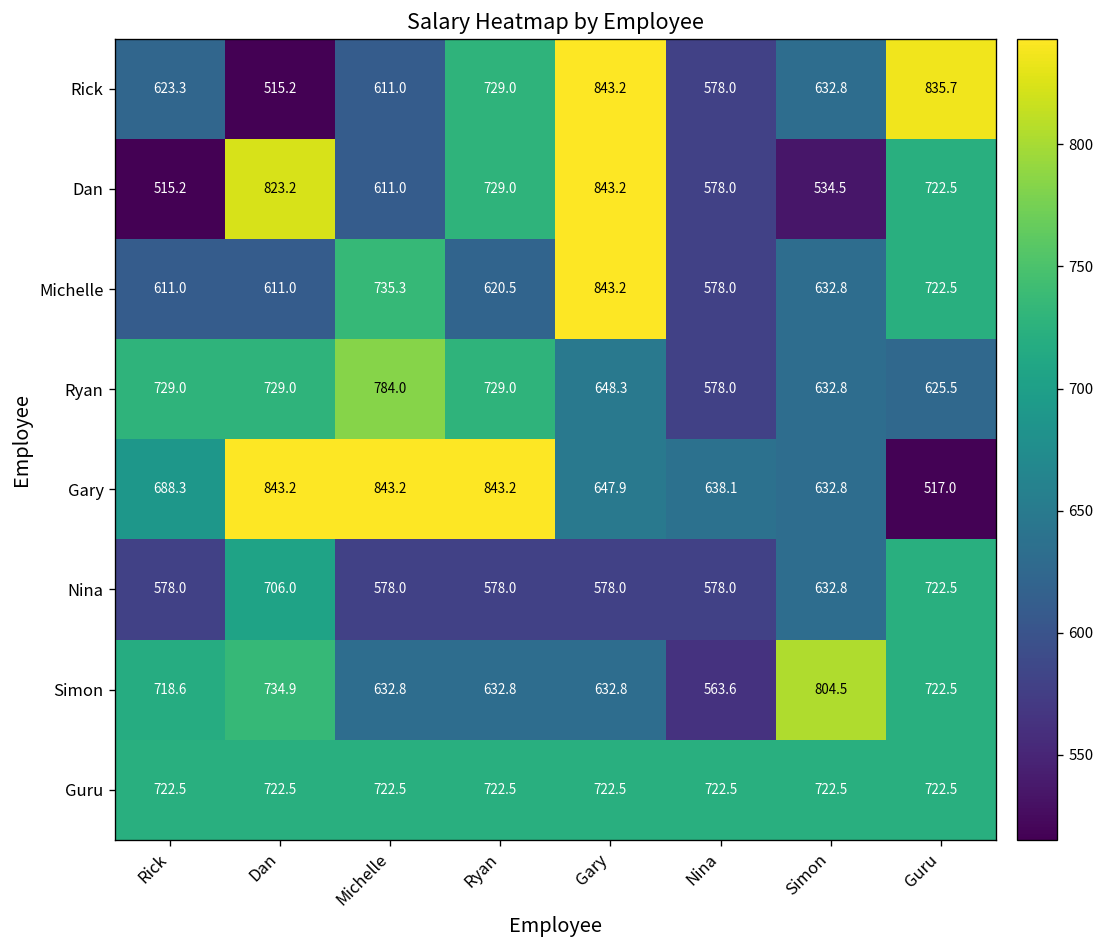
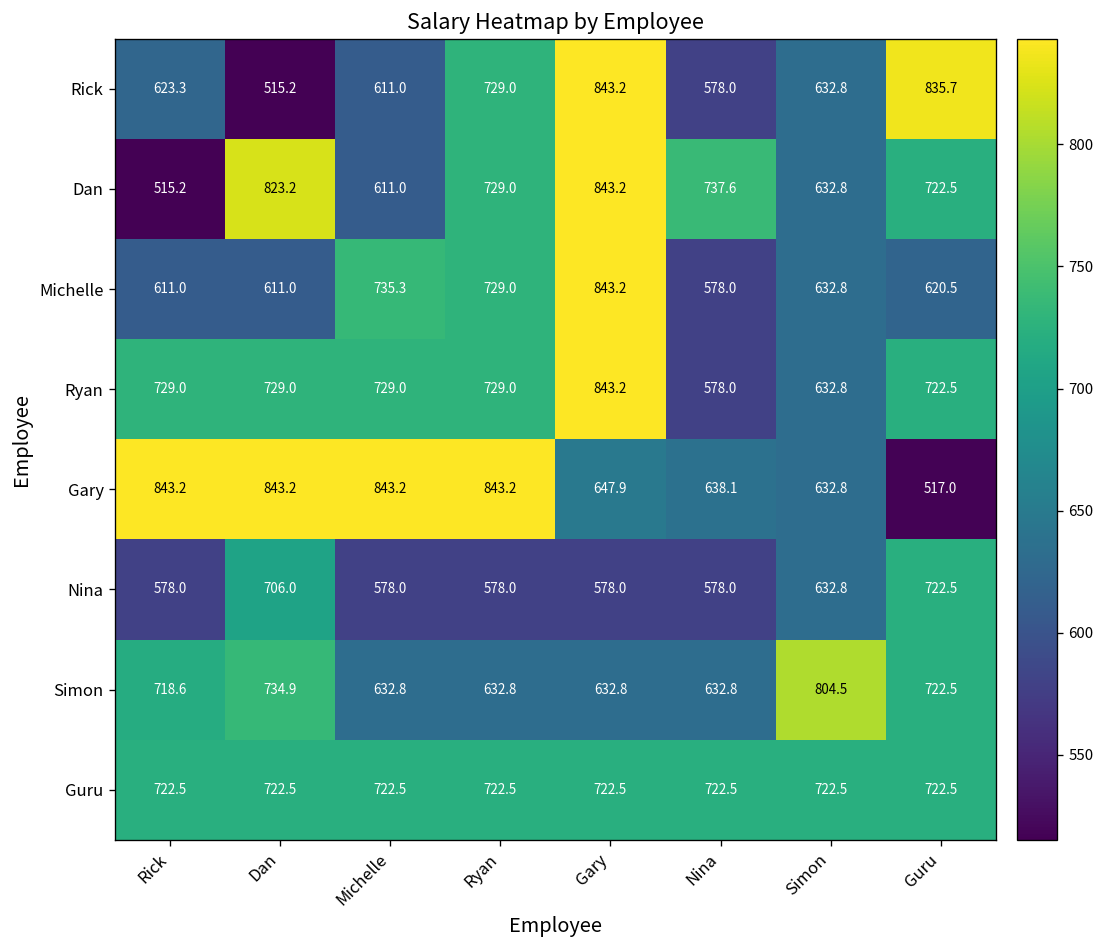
Dan, Nina: 578.0 -> 737.6
Dan, Simon: 534.5 -> 632.8
Michelle, Ryan: 620.5 -> 729.0
Michelle, Guru: 722.5 -> 620.5
Ryan, Michelle: 784.0 -> 729.0
Ryan, Gary: 648.3 -> 843.2
Ryan, Guru: 625.5 -> 722.5
Gary, Rick: 688.3 -> 843.2
Simon, Nina: 563.6 -> 632.8
